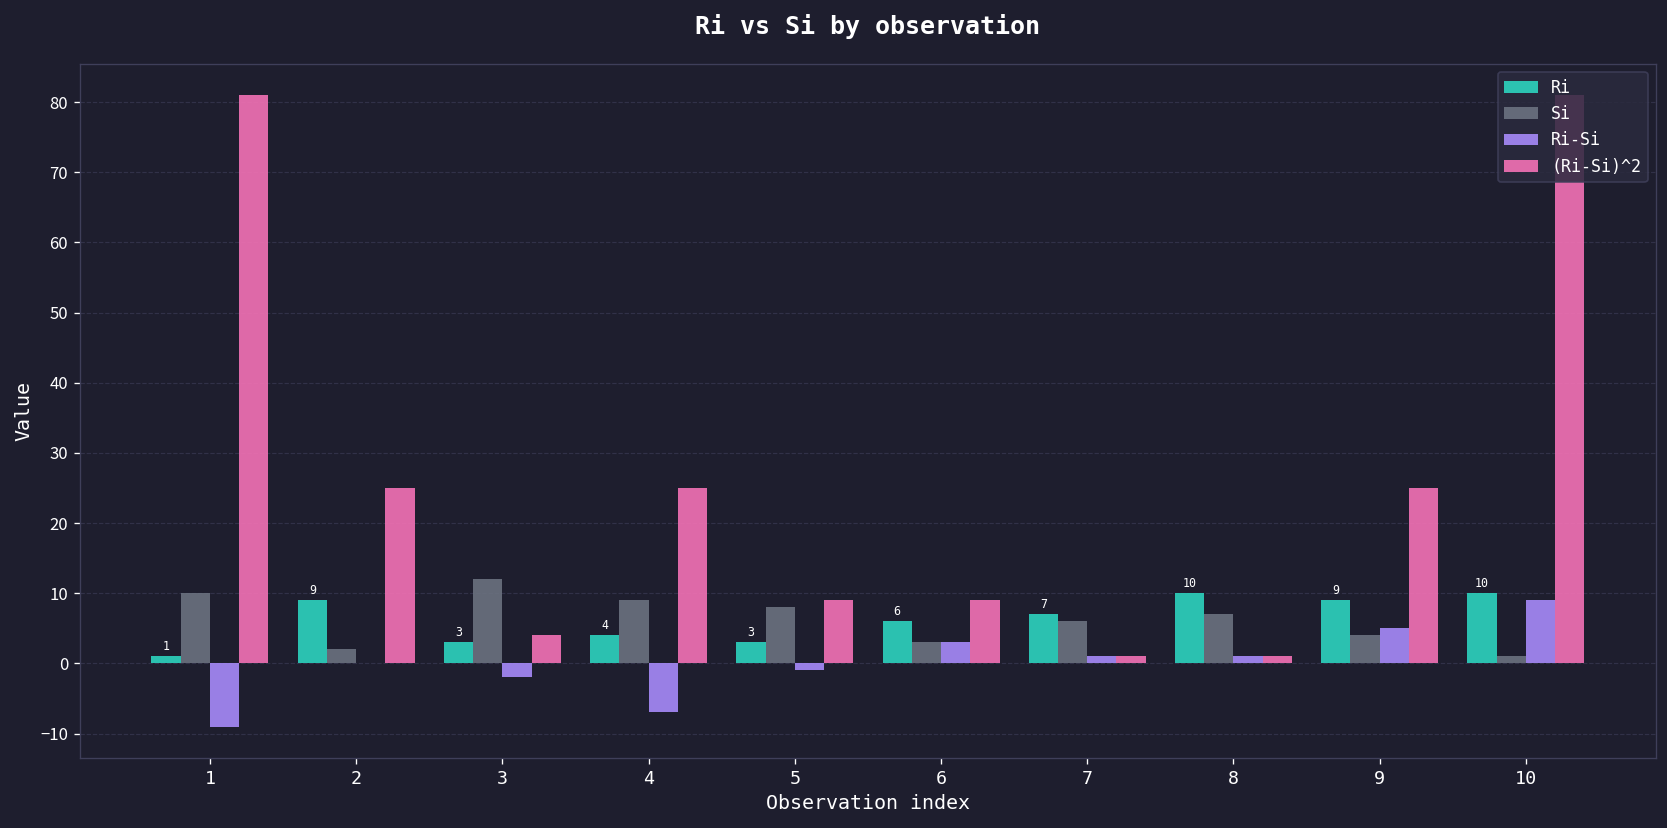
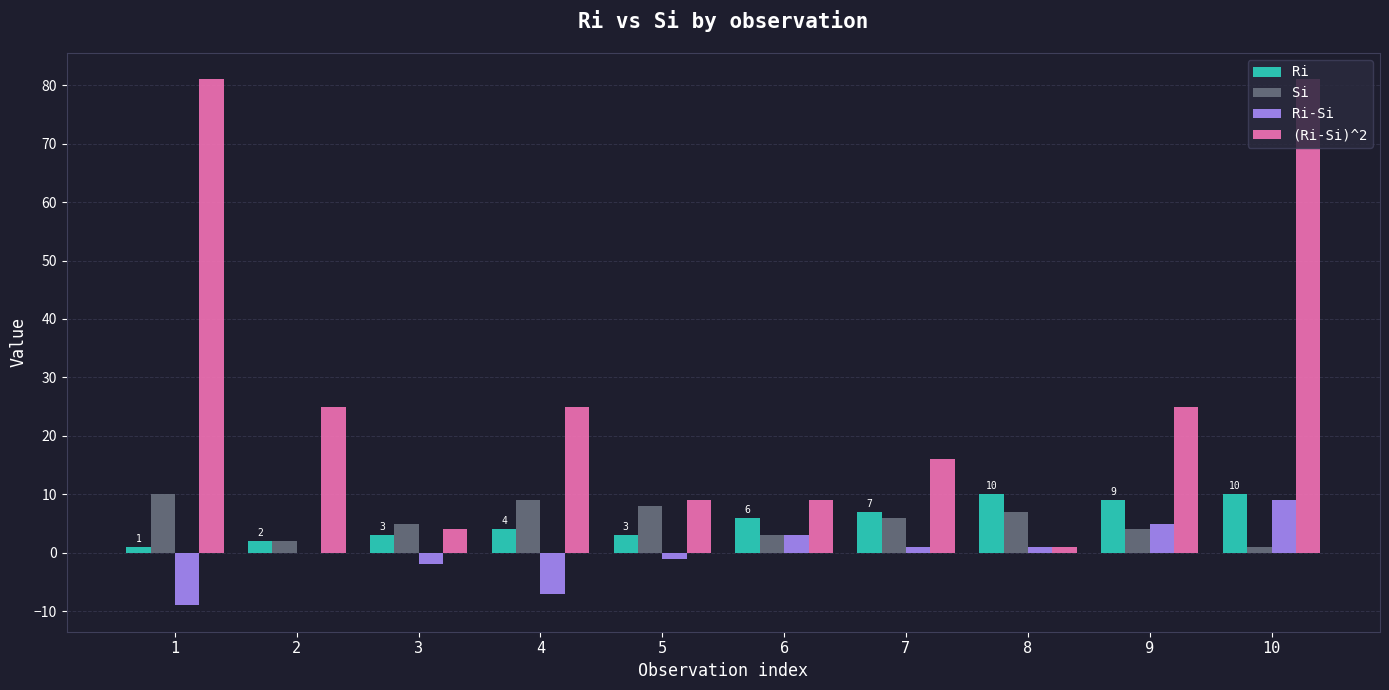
Ri, 2: 9 -> 2
Si, 3: 12 -> 5
(Ri-Si)^2, 7: 1 -> 16
